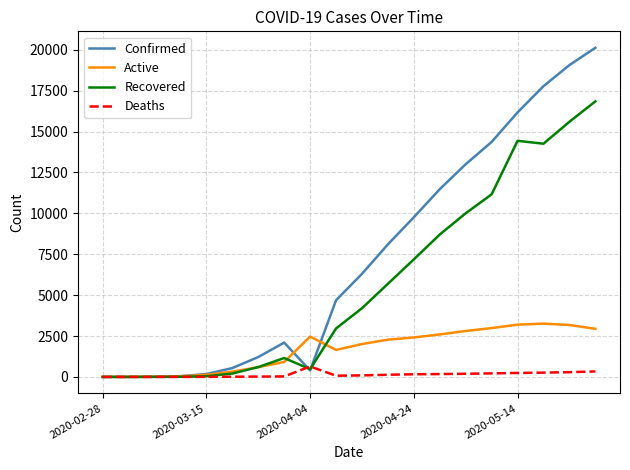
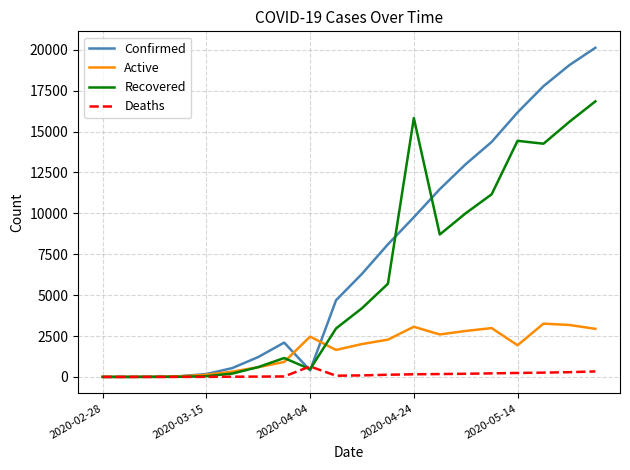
Active, 2020-04-24: 2400 -> 3100
Recovered, 2020-04-24: 7200 -> 15800
Active, 2020-05-14: 3200 -> 1900
